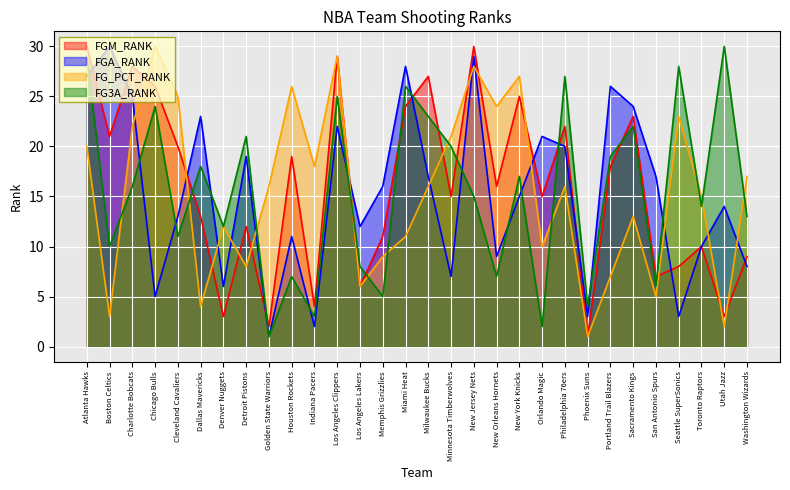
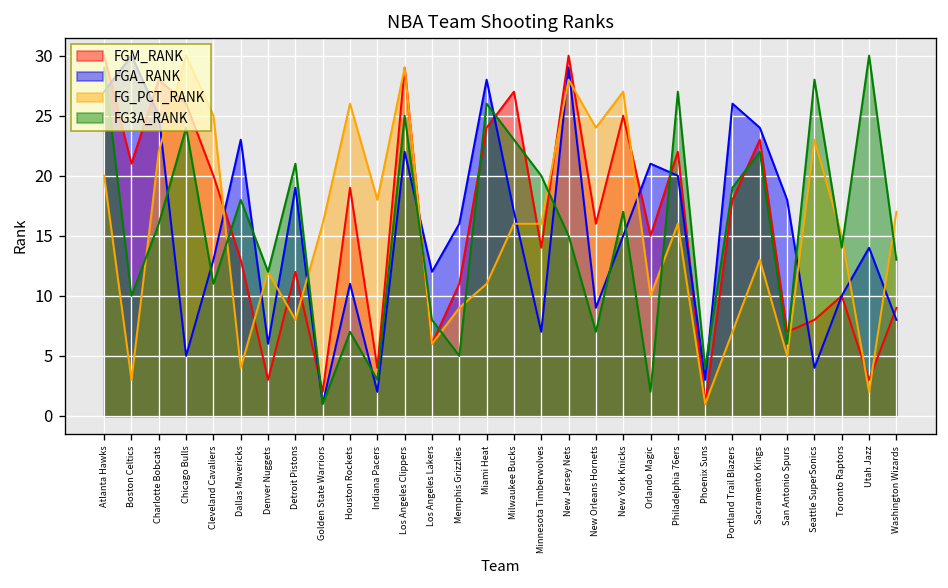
FGM_RANK, Minnesota Timberwolves: 15 -> 14
FG_PCT_RANK, Minnesota Timberwolves: 21 -> 16
FGA_RANK, San Antonio Spurs: 17 -> 18
FGA_RANK, Seattle SuperSonics: 3 -> 4
